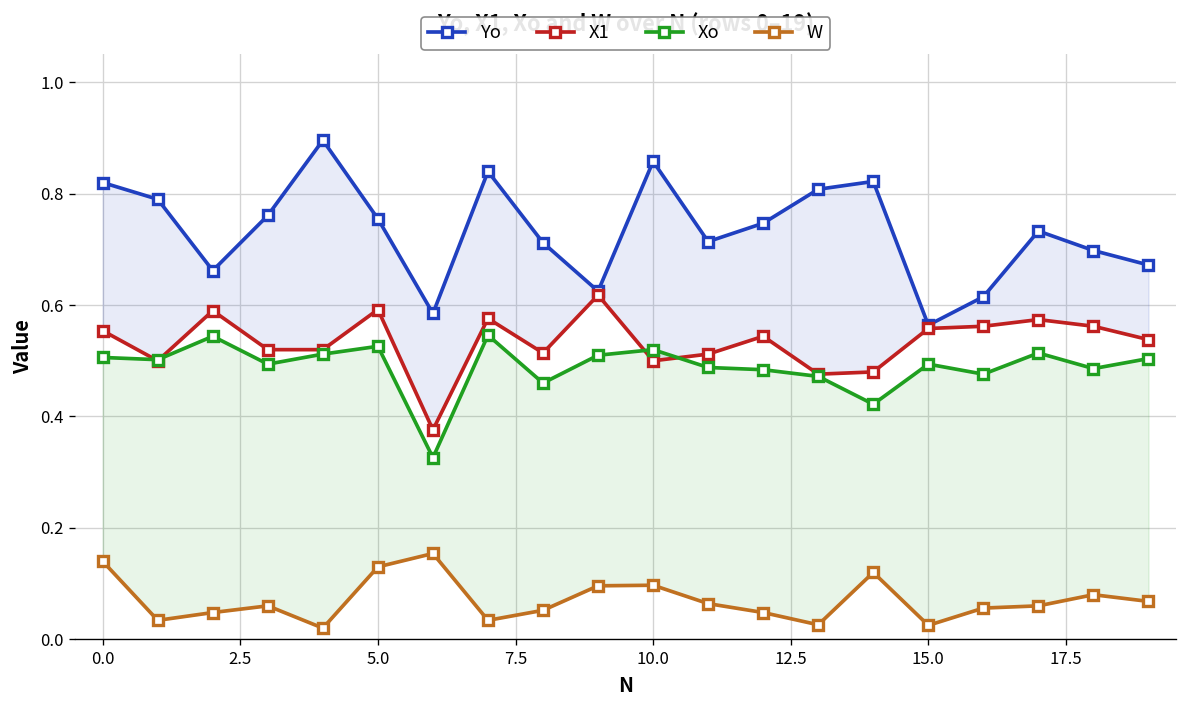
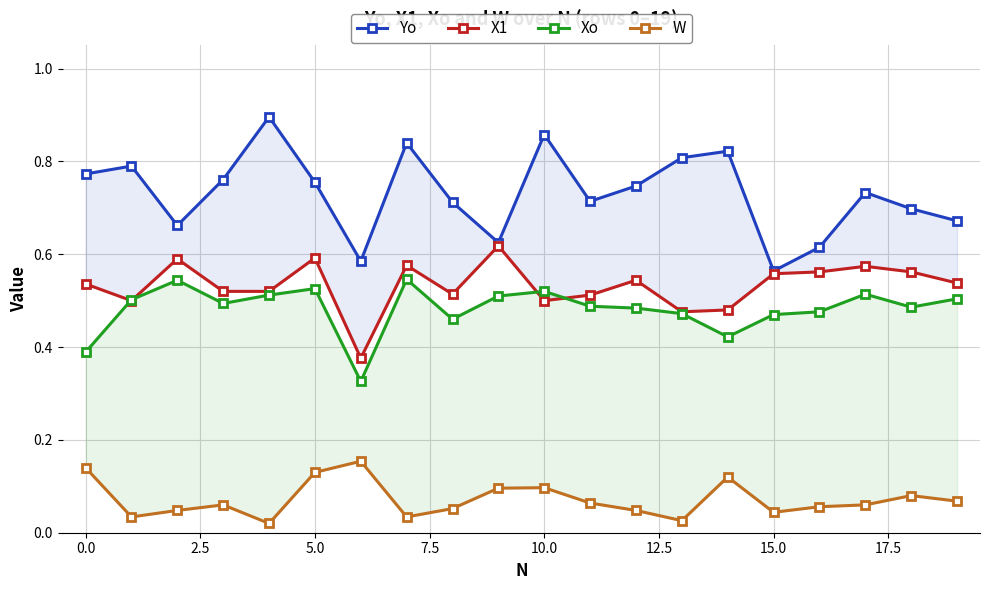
Yo, 0.0: 0.82 -> 0.77
X1, 0.0: 0.55 -> 0.54
Xo, 0.0: 0.51 -> 0.39
Xo, 15.0: 0.49 -> 0.47
W, 15.0: 0.03 -> 0.04
